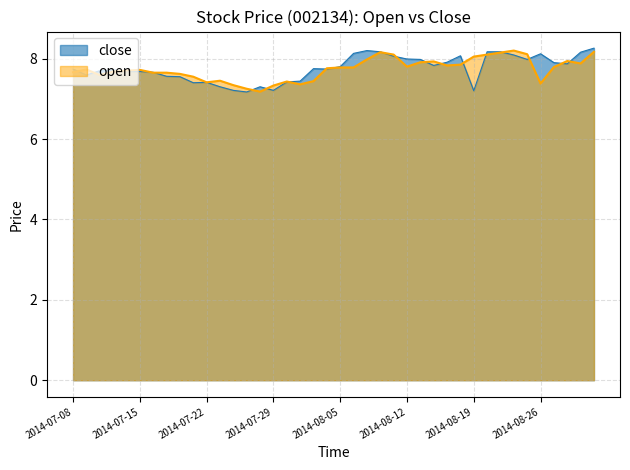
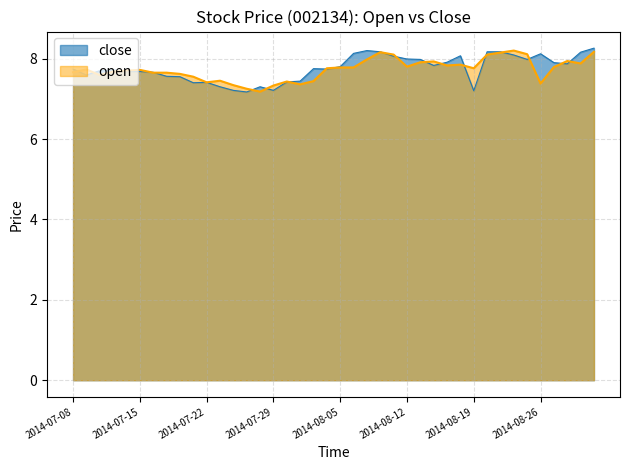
open, 2014-08-19: 8.1 -> 7.8
